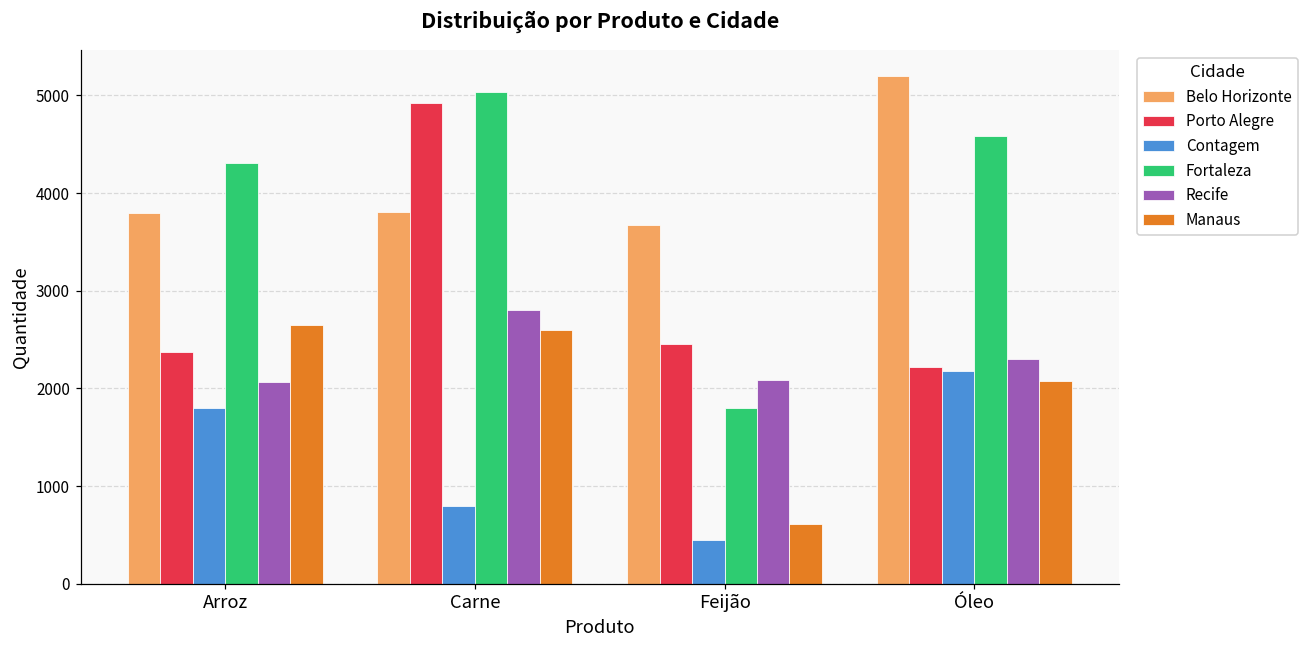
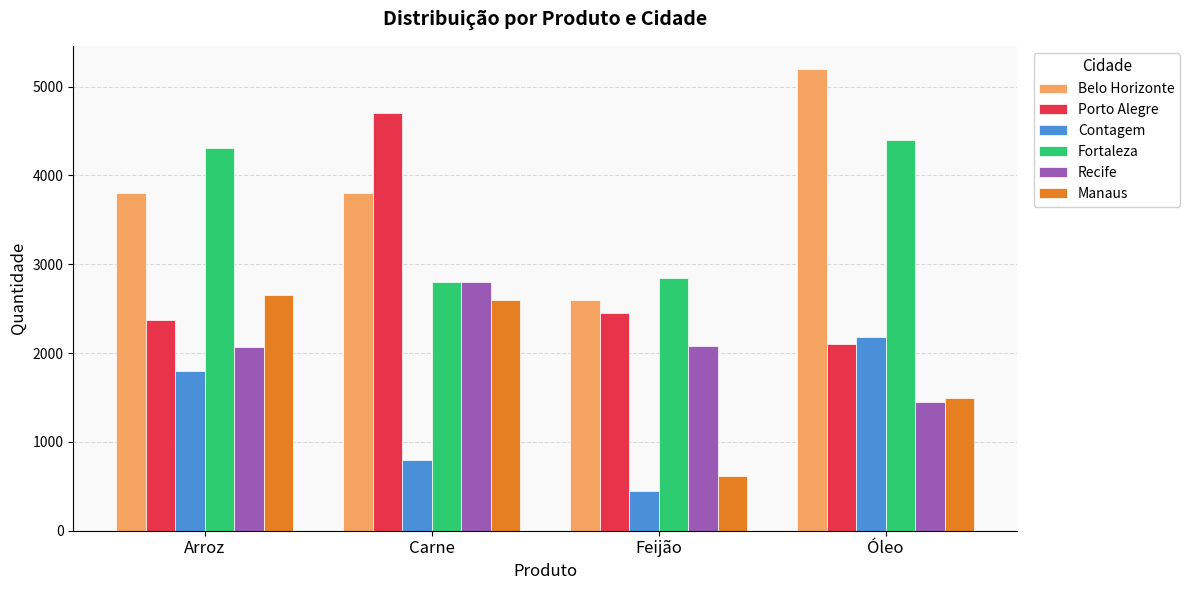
Porto Alegre, Carne: 4900 -> 4700
Fortaleza, Carne: 5000 -> 2800
Belo Horizonte, Feijão: 3700 -> 2600
Fortaleza, Feijão: 1800 -> 2900
Porto Alegre, Óleo: 2200 -> 2100
Fortaleza, Óleo: 4600 -> 4400
Recife, Óleo: 2300 -> 1500
Manaus, Óleo: 2100 -> 1500
